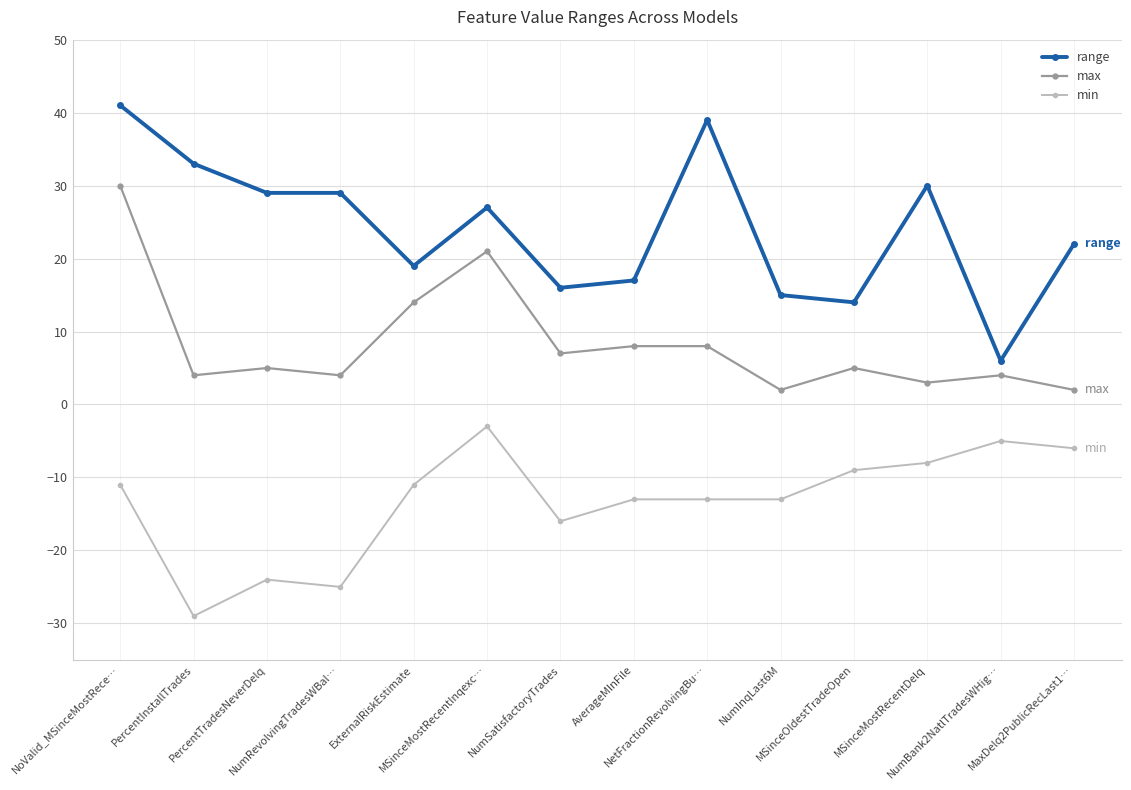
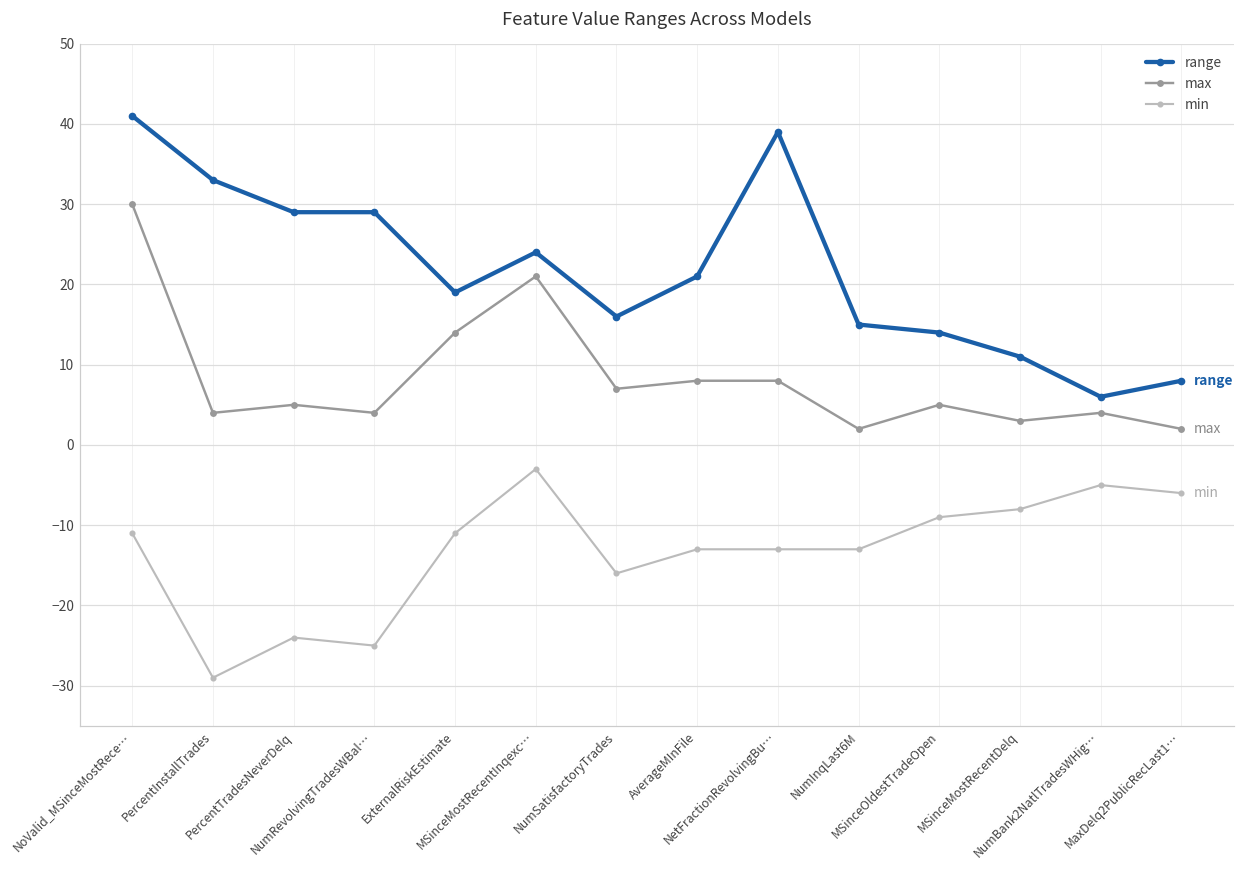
range, MSinceMostRecentInqexc…: 27 -> 24
range, AverageMInFile: 17 -> 21
range, MSinceMostRecentDelq: 30 -> 11
range, MaxDelq2PublicRecLast1…: 22 -> 8
